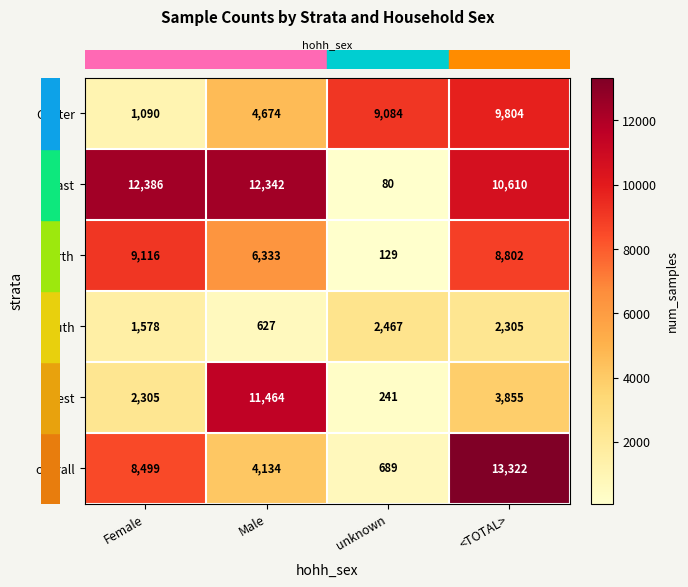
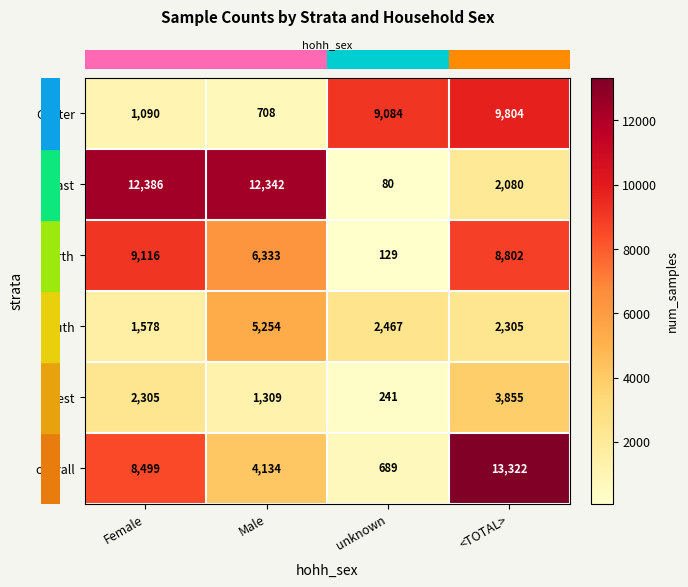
Center, Male: 4,674 -> 708
East, <TOTAL>: 10,610 -> 2,080
South, Male: 627 -> 5,254
West, Male: 11,464 -> 1,309
